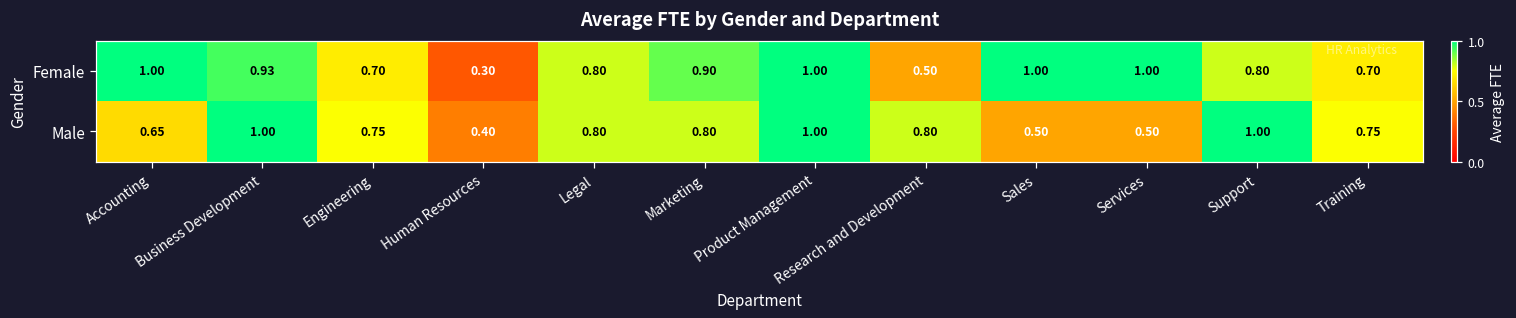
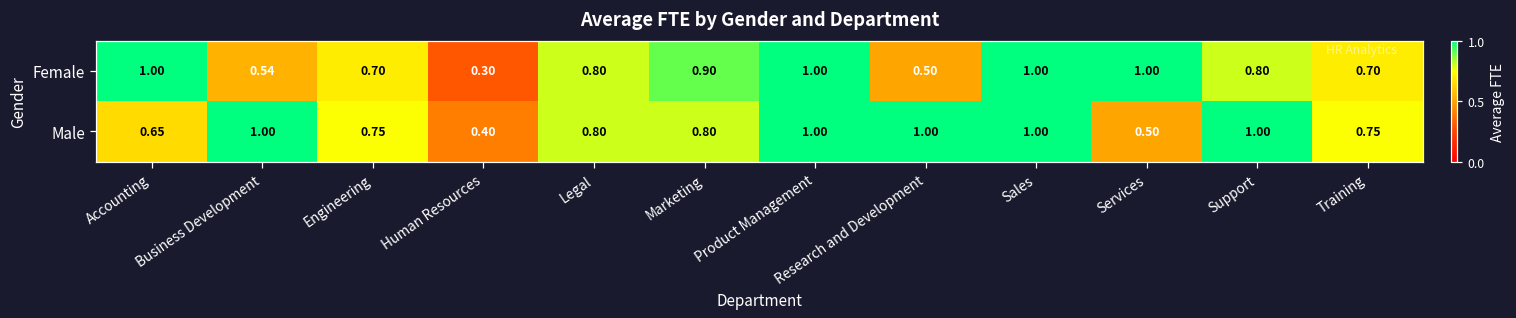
Female, Business Development: 0.93 -> 0.54
Male, Research and Development: 0.80 -> 1.00
Male, Sales: 0.50 -> 1.00
